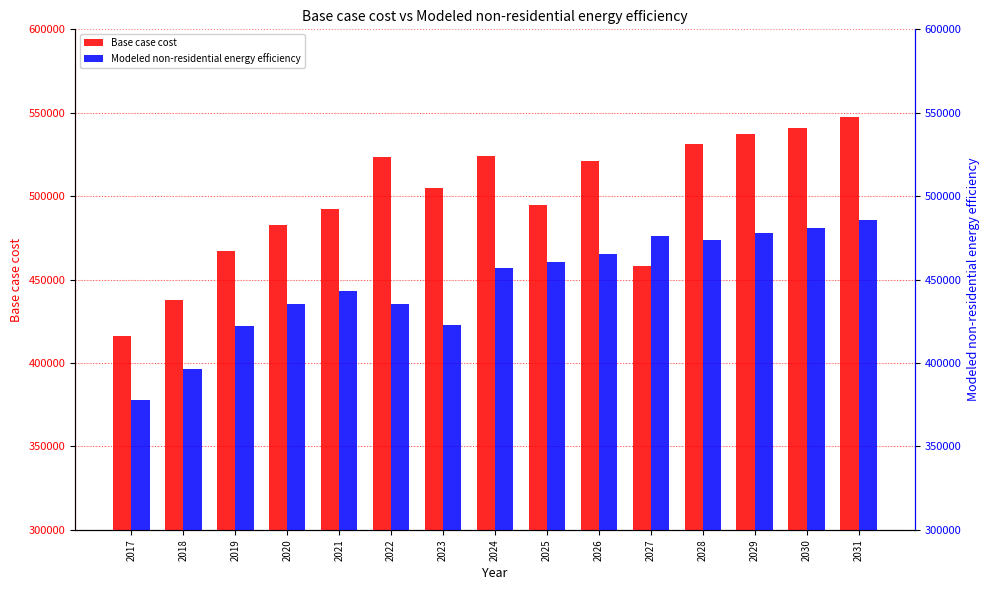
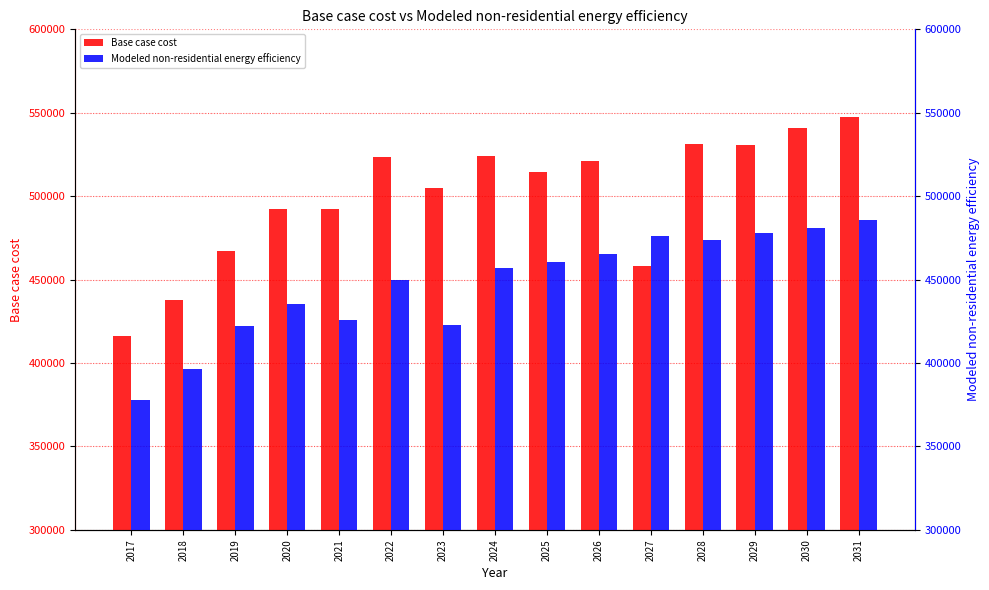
Base case cost, 2020: 483000 -> 492000
Base case cost, 2025: 495000 -> 515000
Base case cost, 2029: 537000 -> 530000
Modeled non-residential energy efficiency, 2021: 443000 -> 426000
Modeled non-residential energy efficiency, 2022: 435000 -> 450000
